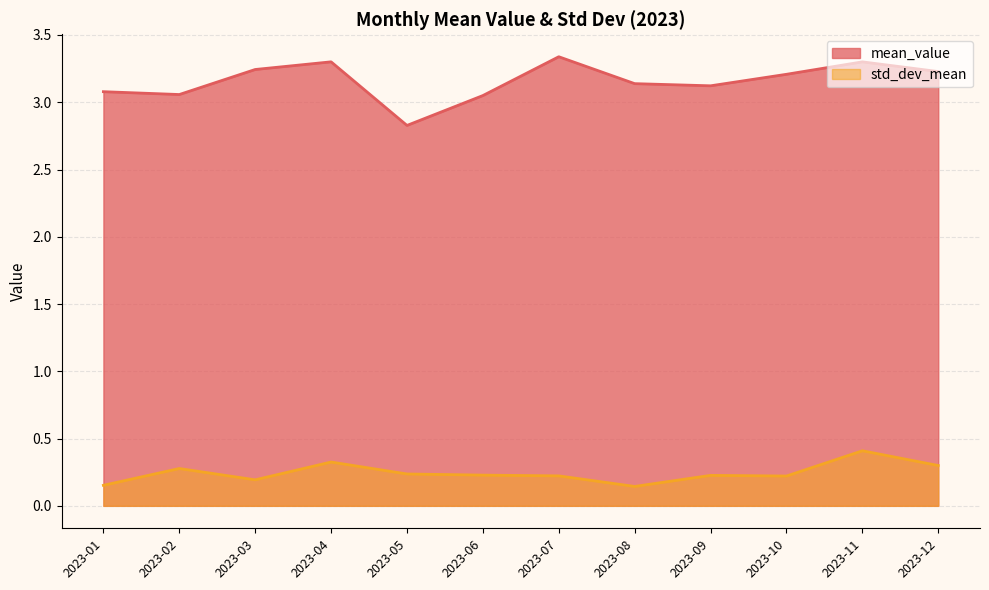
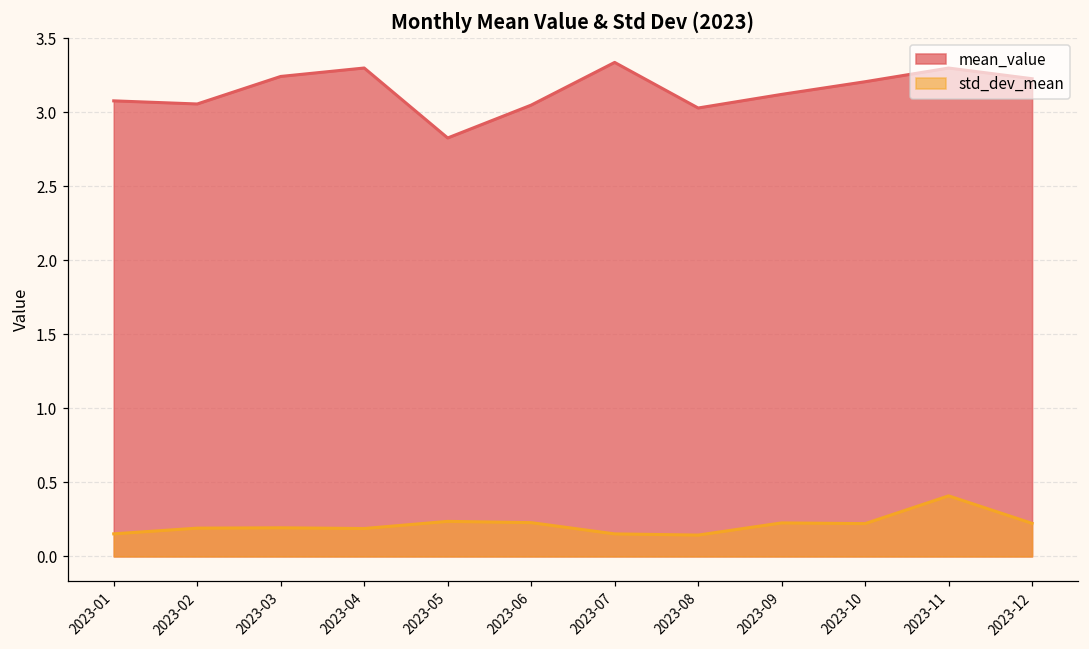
std_dev_mean, 2023-02: 0.28 -> 0.19
std_dev_mean, 2023-04: 0.33 -> 0.19
std_dev_mean, 2023-07: 0.22 -> 0.15
mean_value, 2023-08: 3.14 -> 3.03
std_dev_mean, 2023-12: 0.30 -> 0.22
